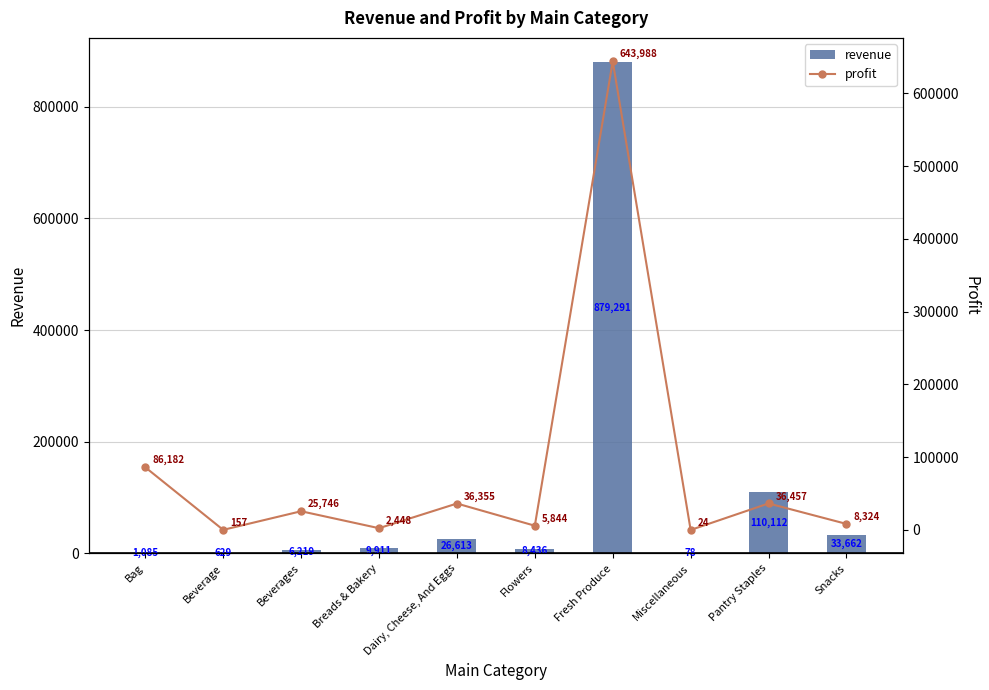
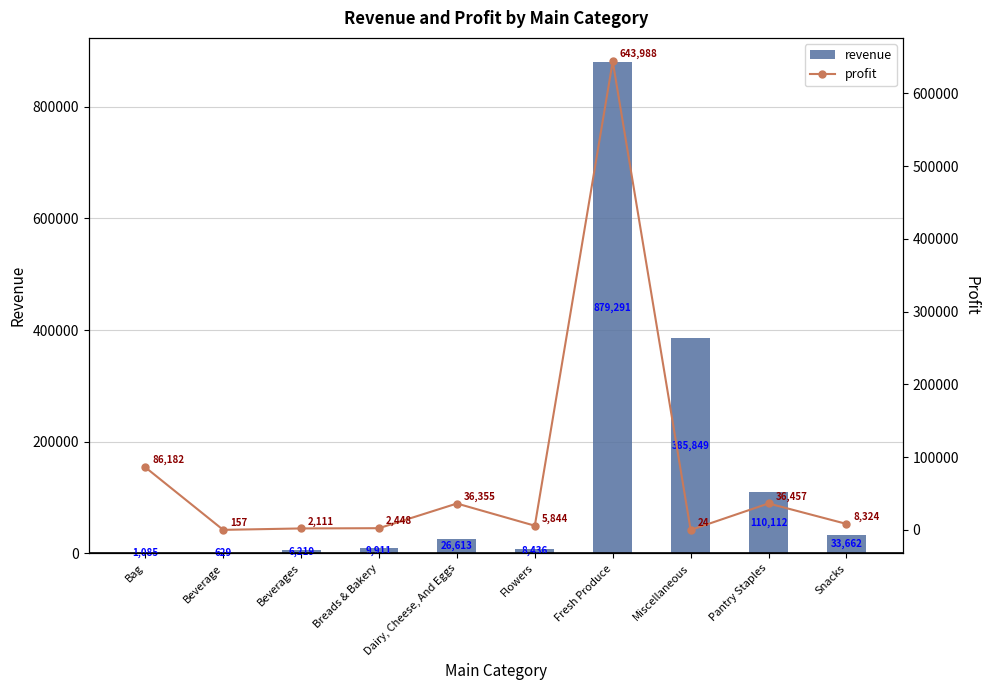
revenue, Miscellaneous: 78 -> 385,849
profit, Beverages: 25,746 -> 2,111
